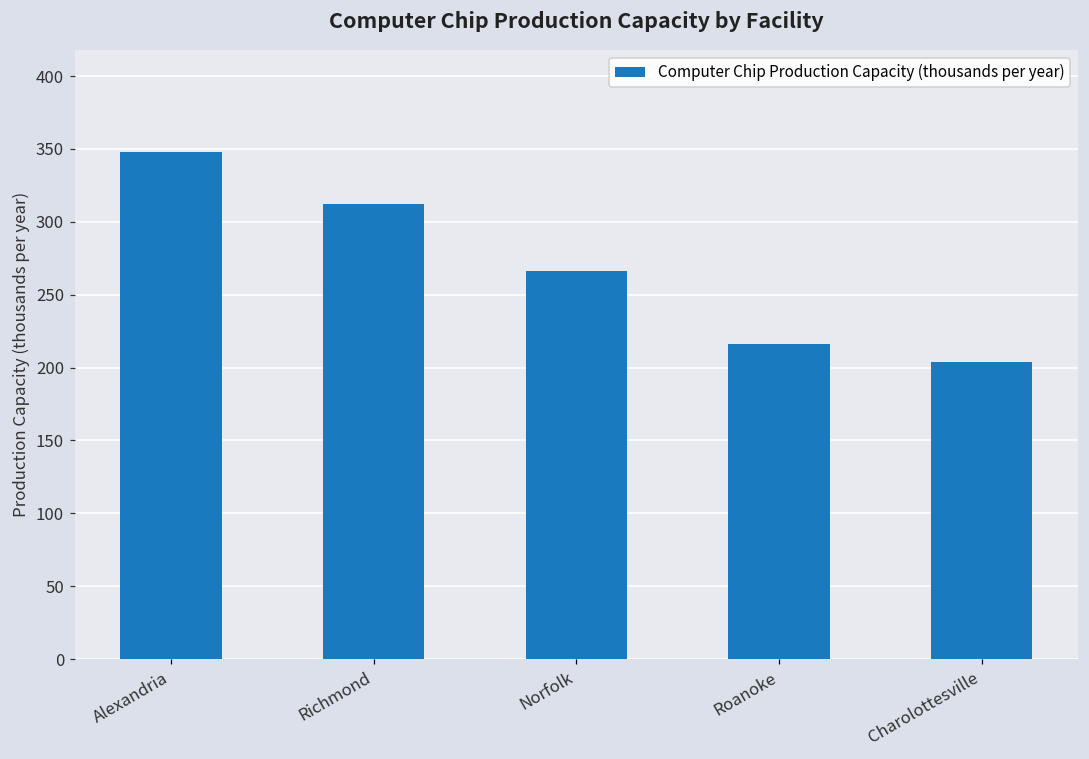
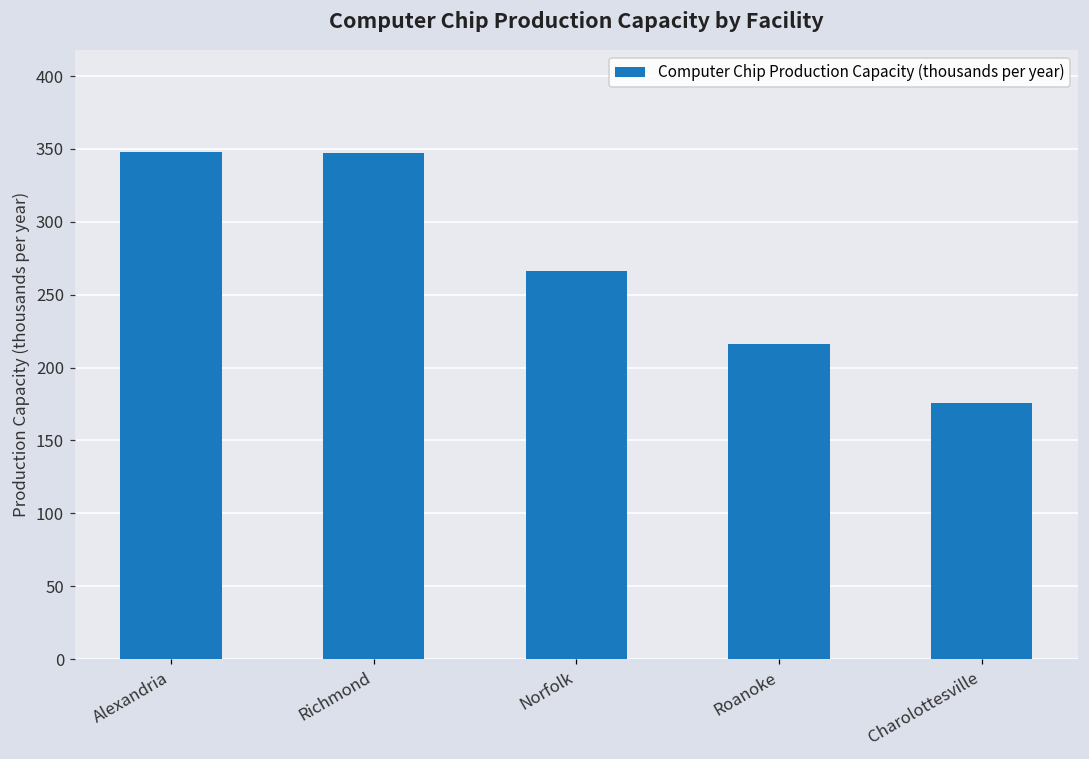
Richmond: 312 -> 347
Charolottesville: 204 -> 176
